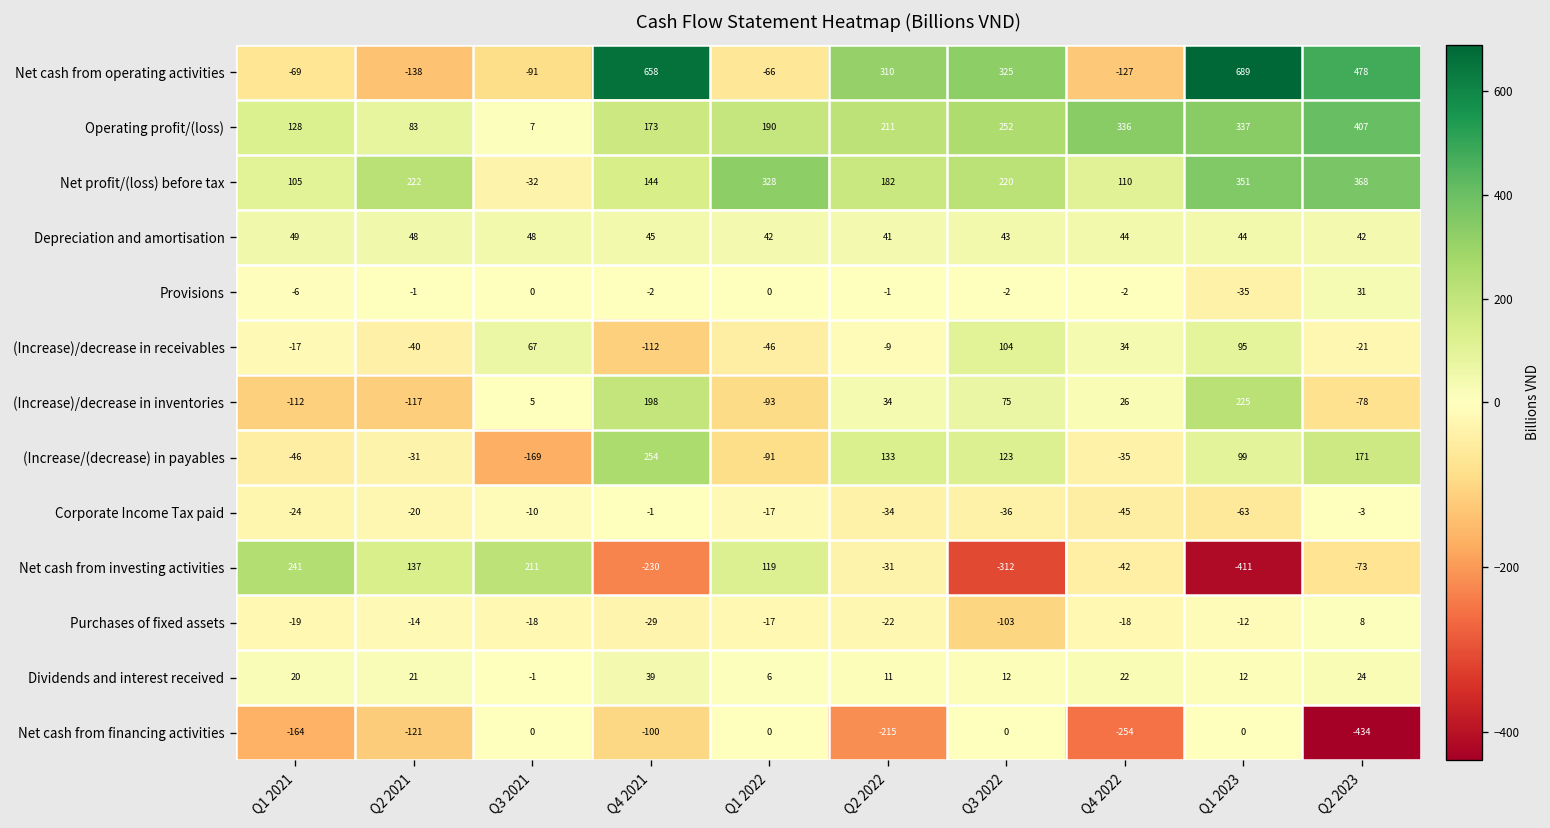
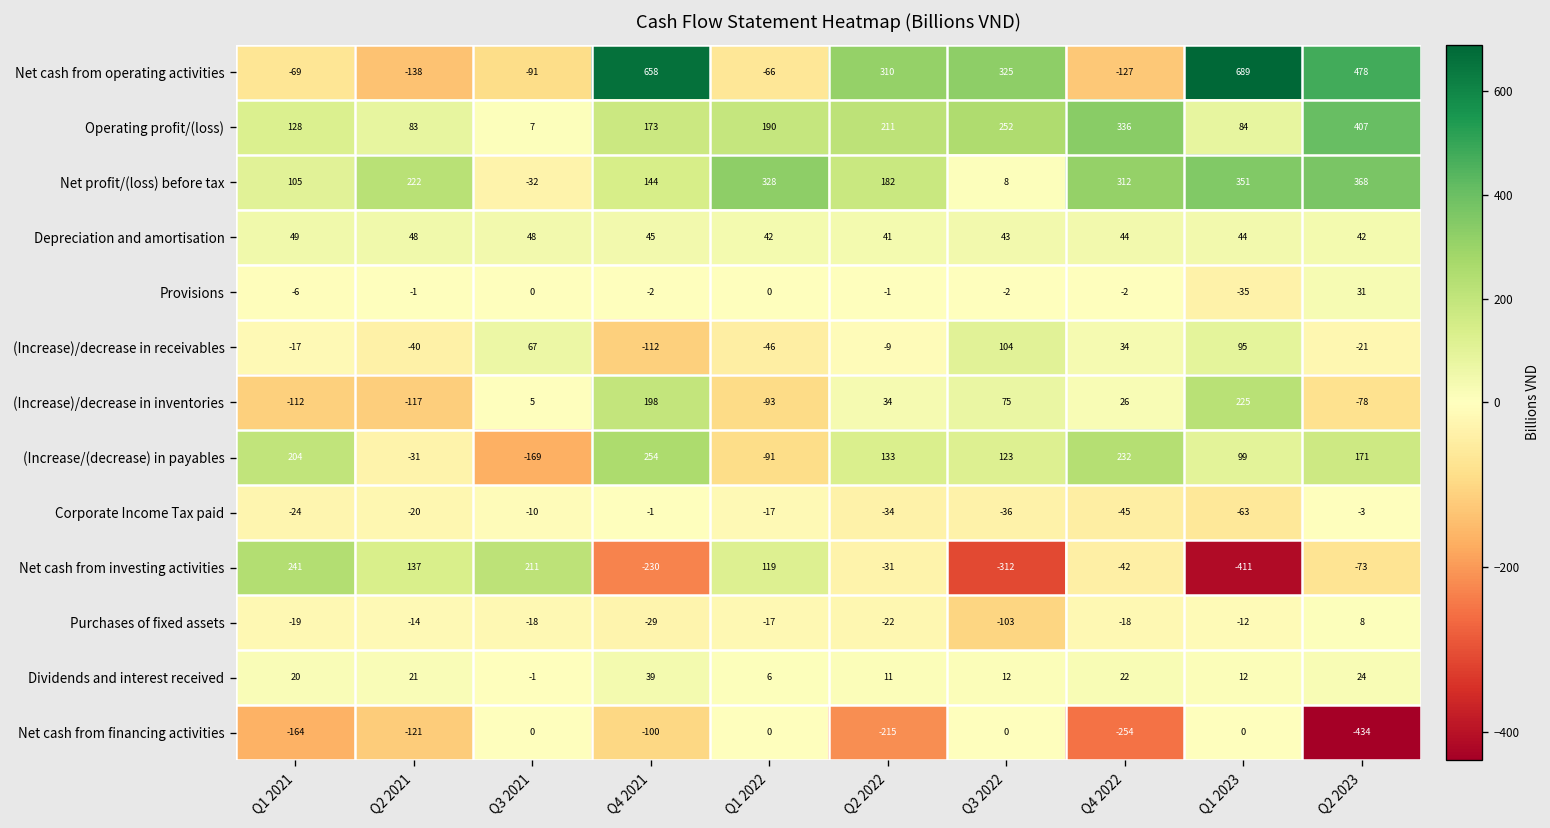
Operating profit/(loss), Q1 2023: 337 -> 84
Net profit/(loss) before tax, Q3 2022: 220 -> 8
Net profit/(loss) before tax, Q4 2022: 110 -> 312
(Increase/(decrease) in payables, Q1 2021: -46 -> 204
(Increase/(decrease) in payables, Q4 2022: -35 -> 232
